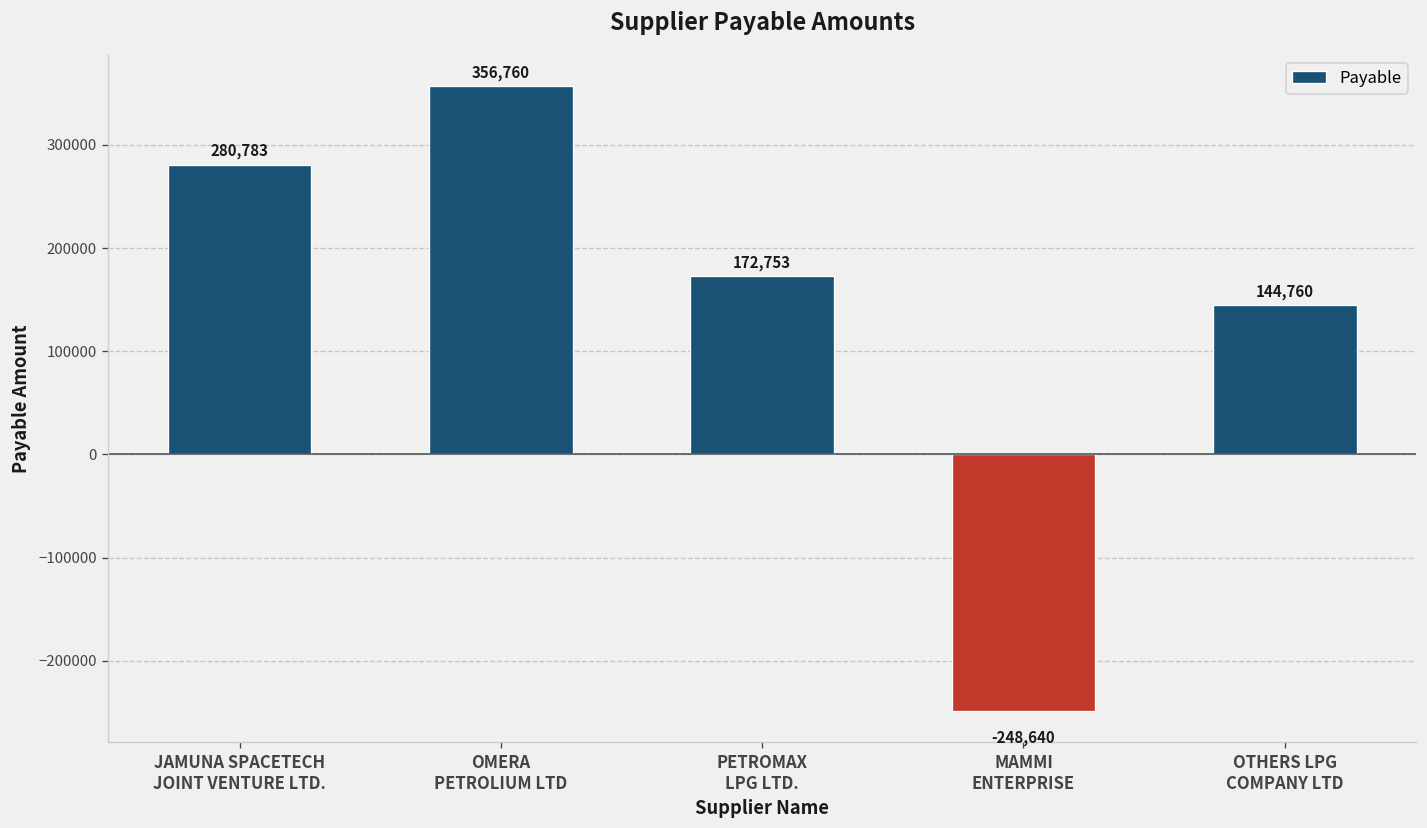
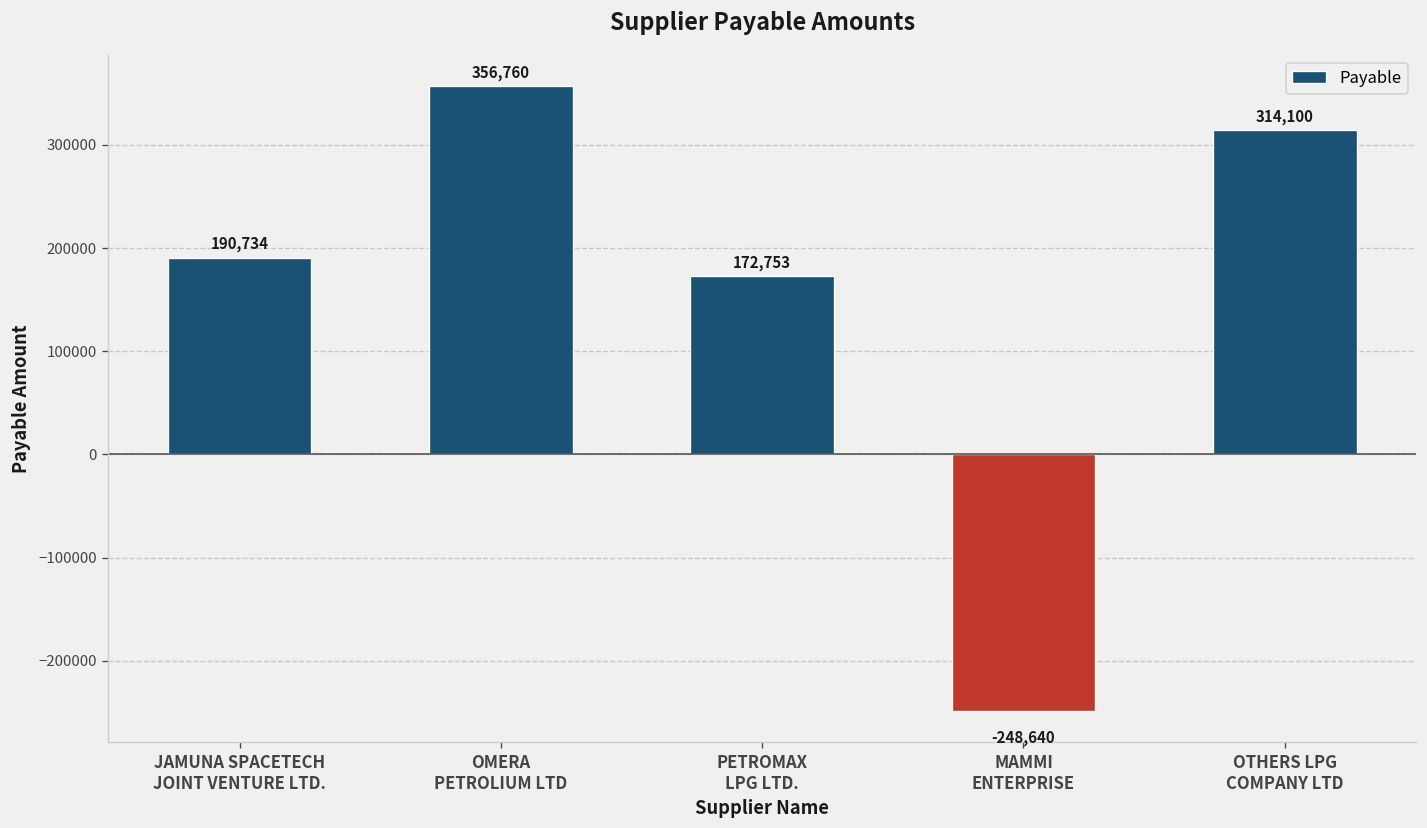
JAMUNA SPACETECH JOINT VENTURE LTD.: 280,783 -> 190,734
OTHERS LPG COMPANY LTD: 144,760 -> 314,100
